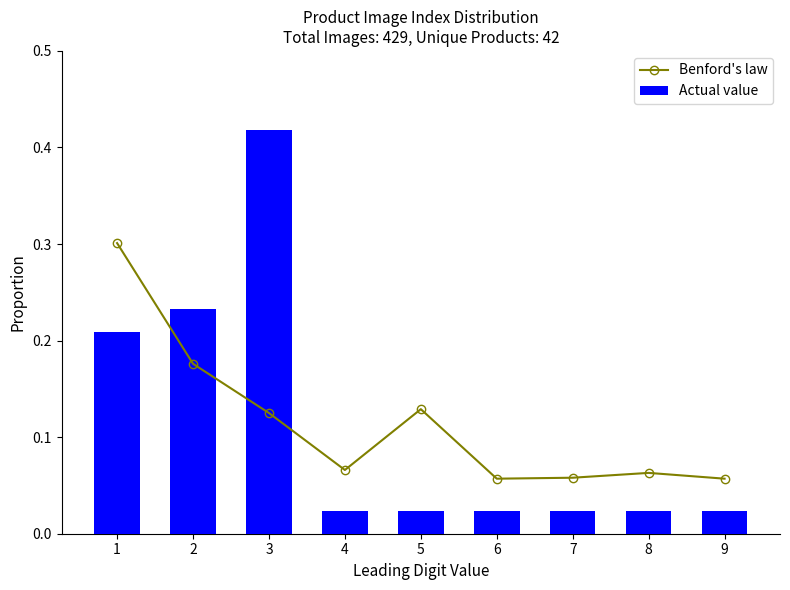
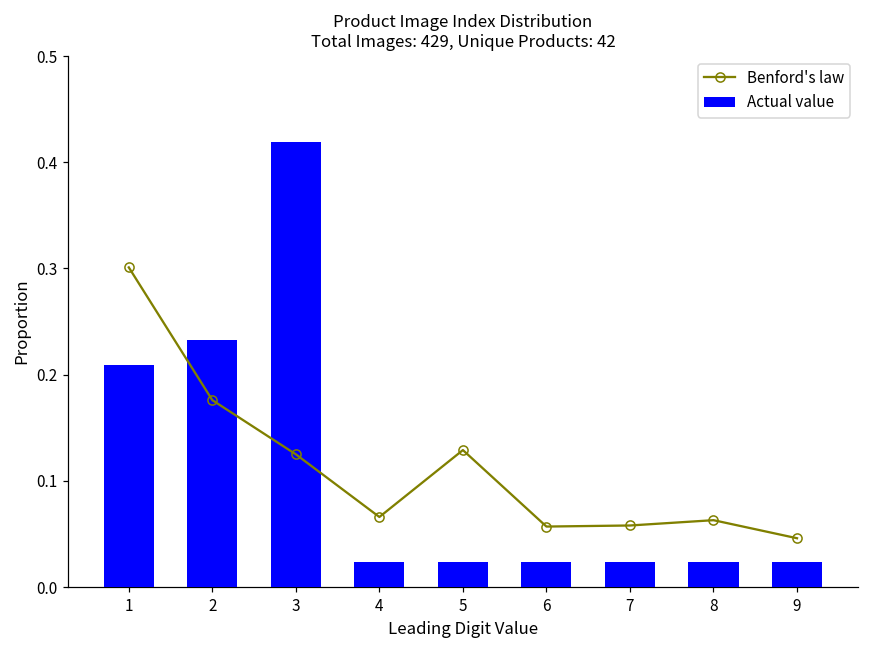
Benford's law, 9: 0.06 -> 0.05
